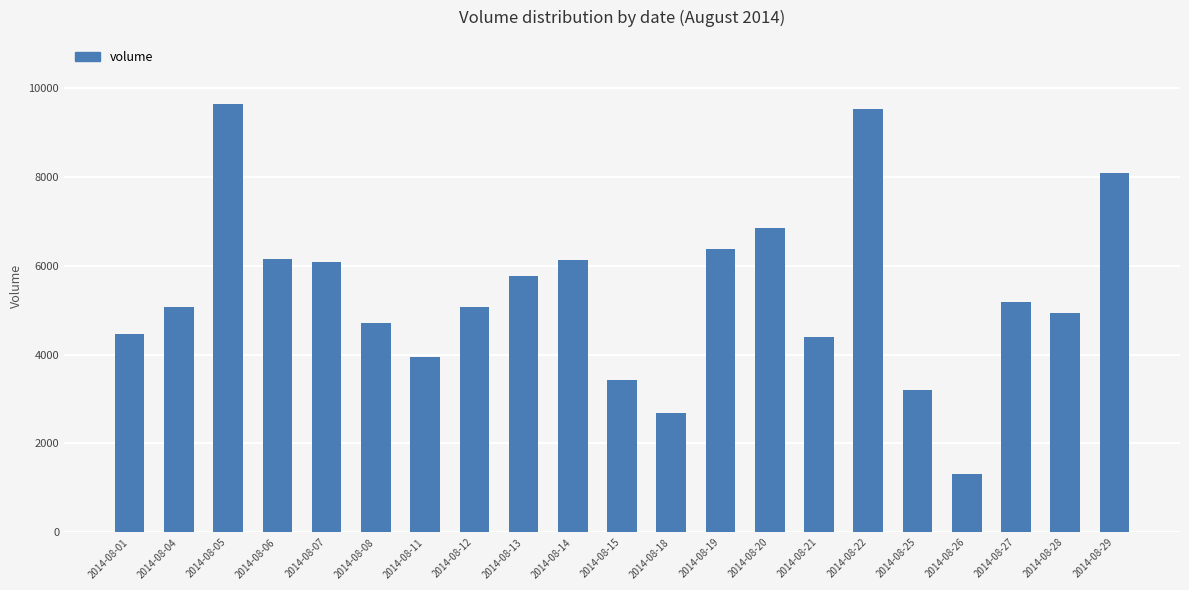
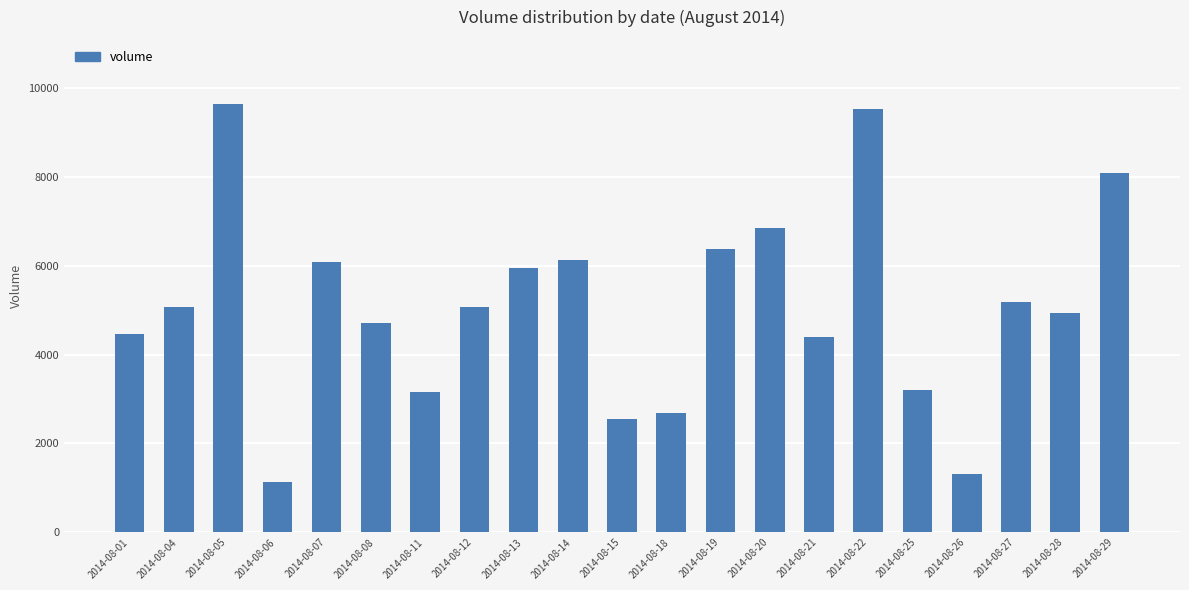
2014-08-06: 6100 -> 1100
2014-08-11: 3900 -> 3200
2014-08-13: 5800 -> 6000
2014-08-15: 3400 -> 2500
